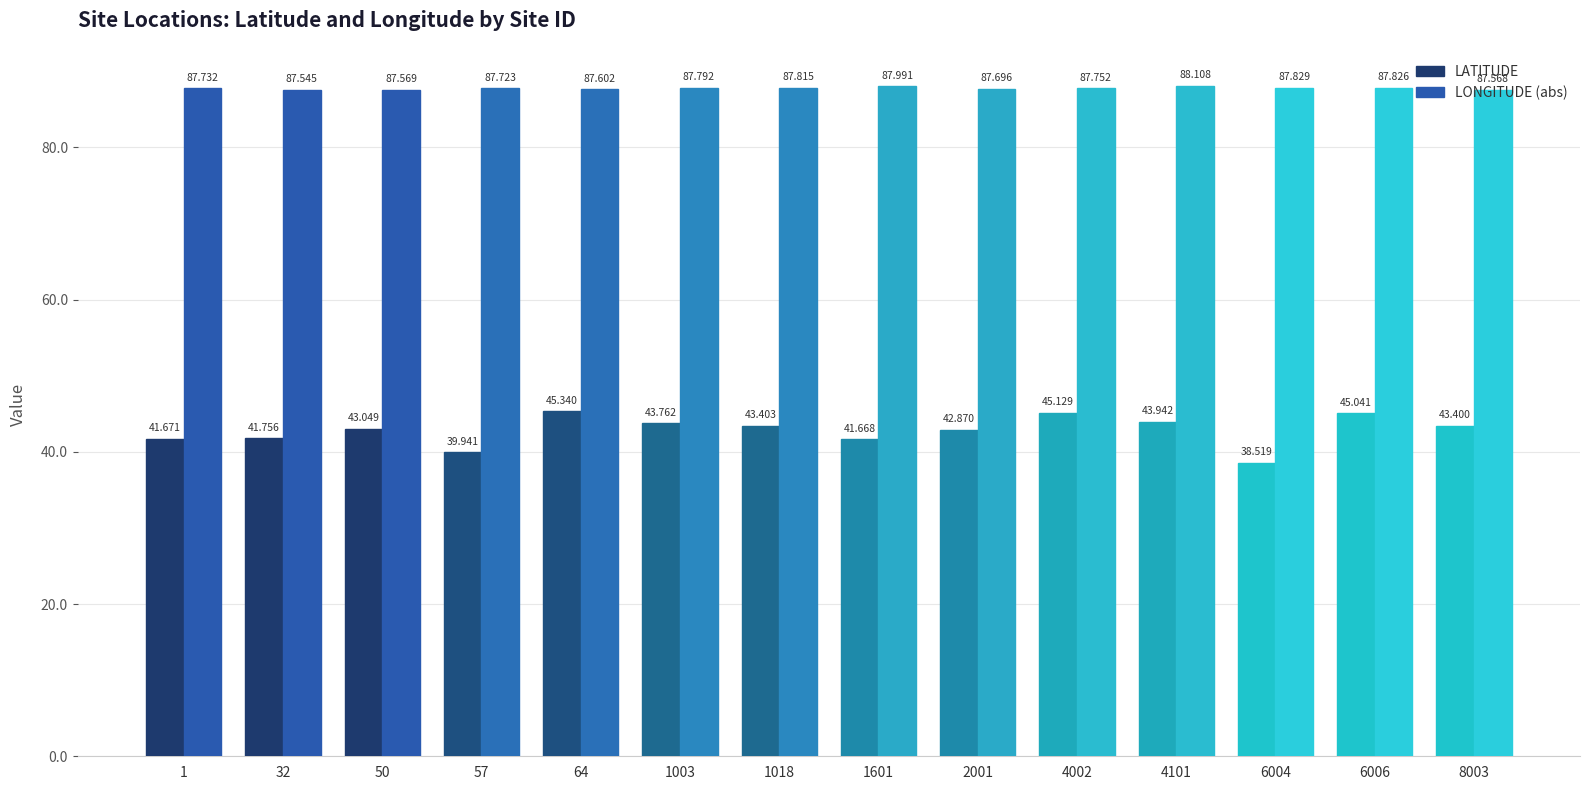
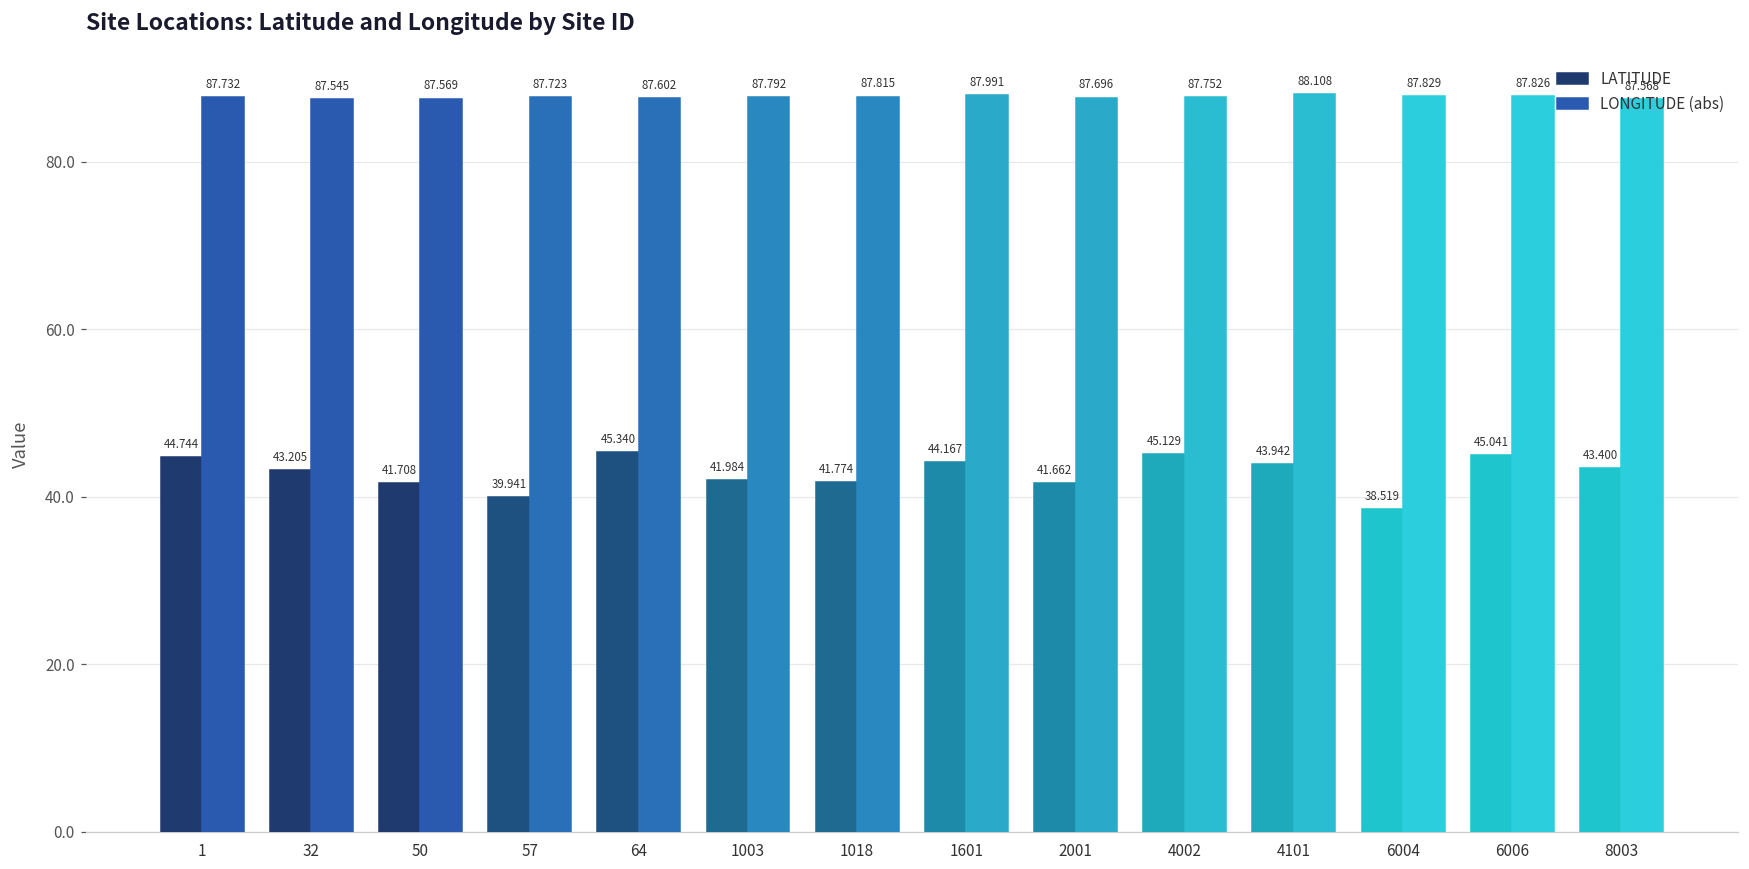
LATITUDE, 1: 41.671 -> 44.744
LATITUDE, 32: 41.756 -> 43.205
LATITUDE, 50: 43.049 -> 41.708
LATITUDE, 1003: 43.762 -> 41.984
LATITUDE, 1018: 43.403 -> 41.774
LATITUDE, 1601: 41.668 -> 44.167
LATITUDE, 2001: 42.870 -> 41.662
